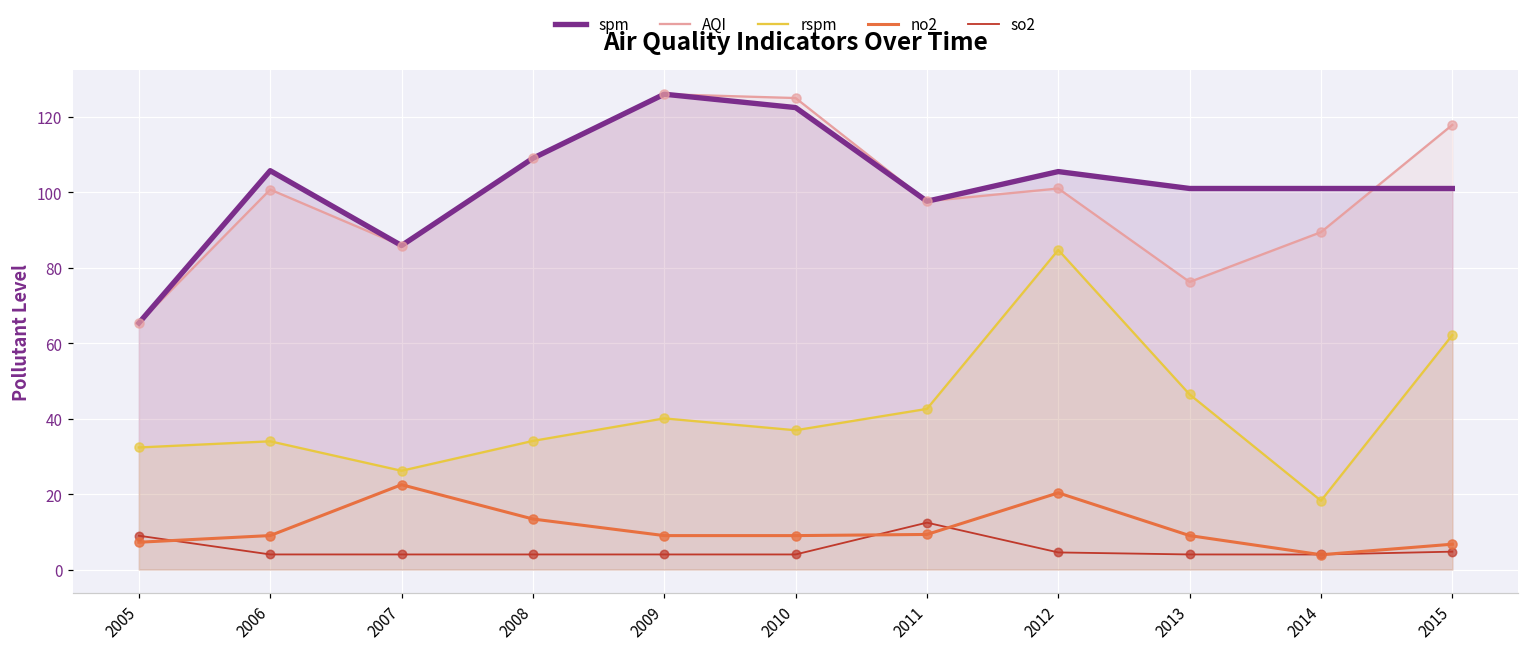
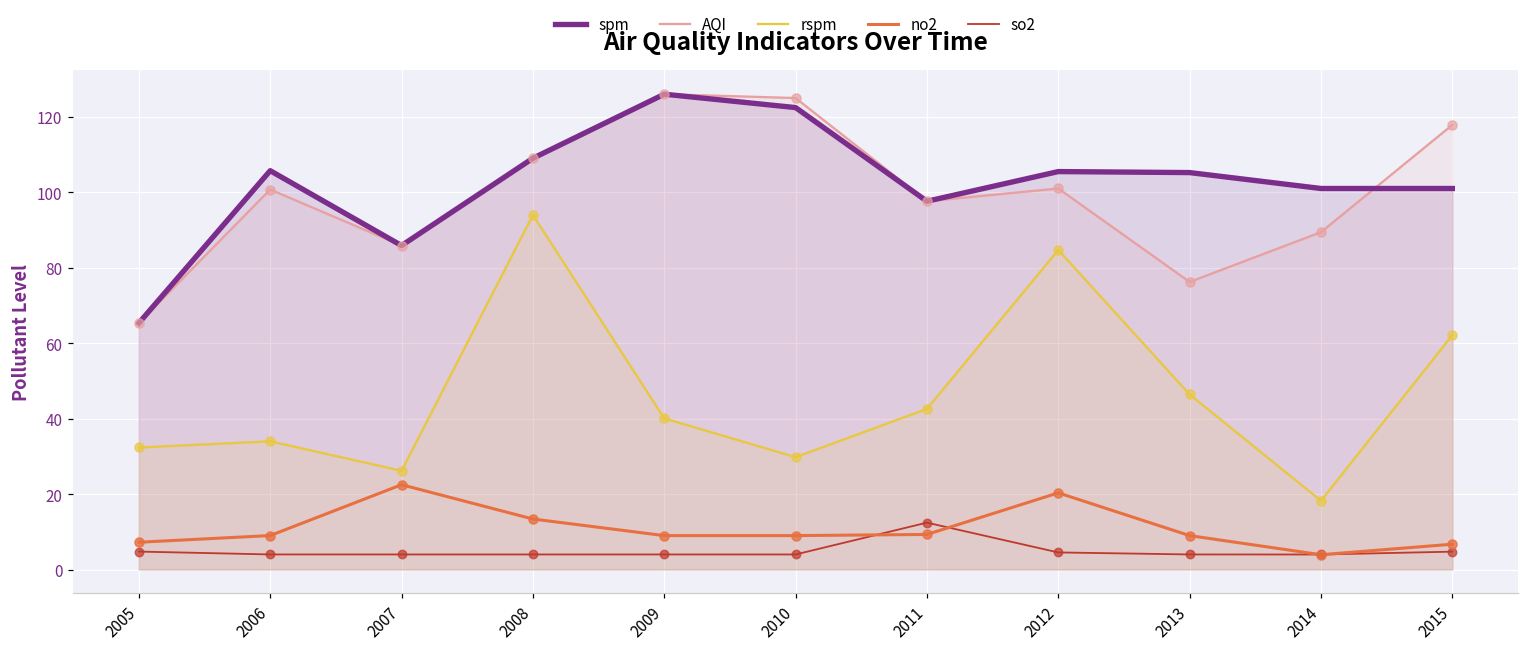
so2, 2005: 9 -> 5
rspm, 2008: 34 -> 94
rspm, 2010: 37 -> 30
spm, 2013: 101 -> 105
